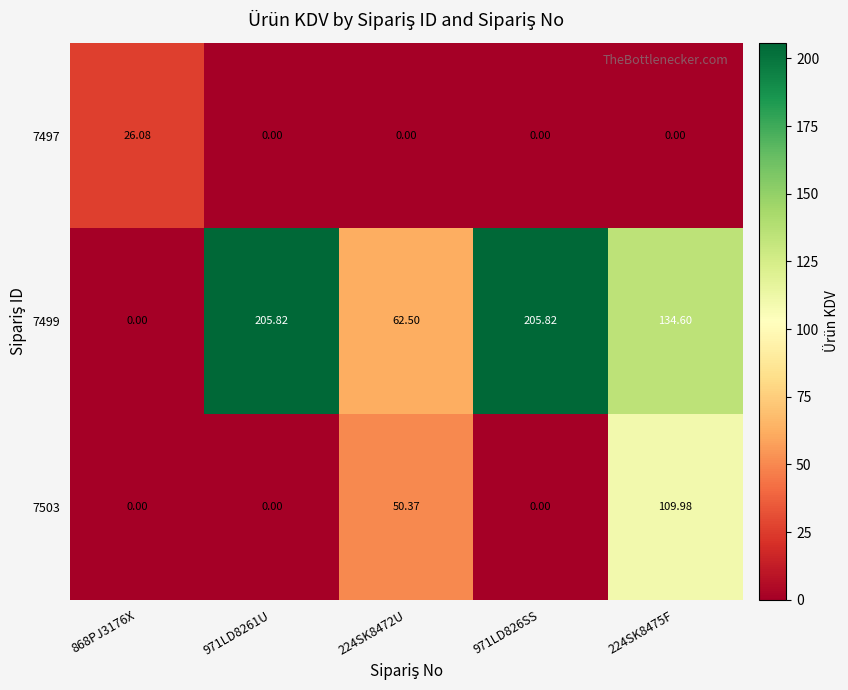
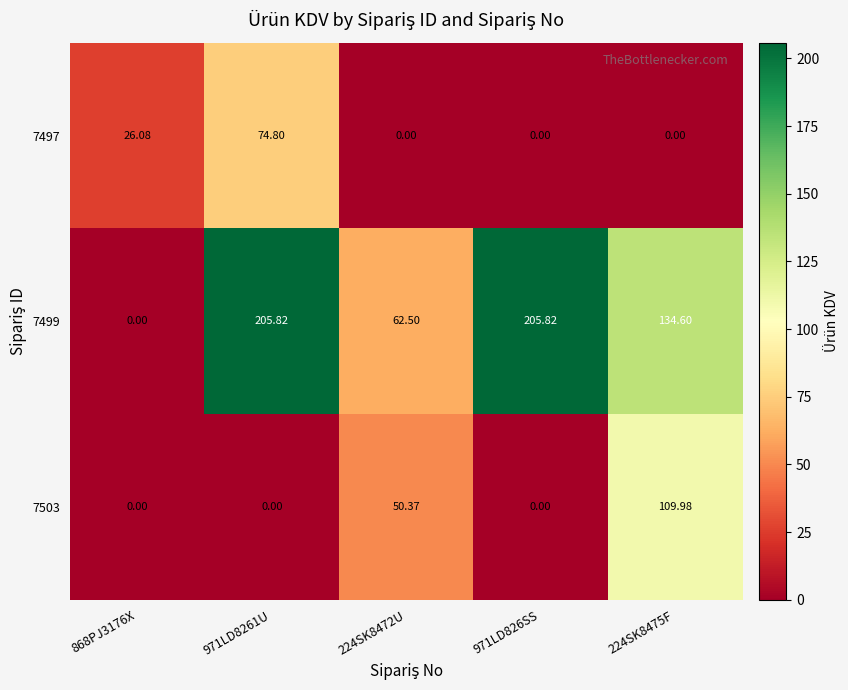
7497, 971LD8261U: 0.00 -> 74.80
